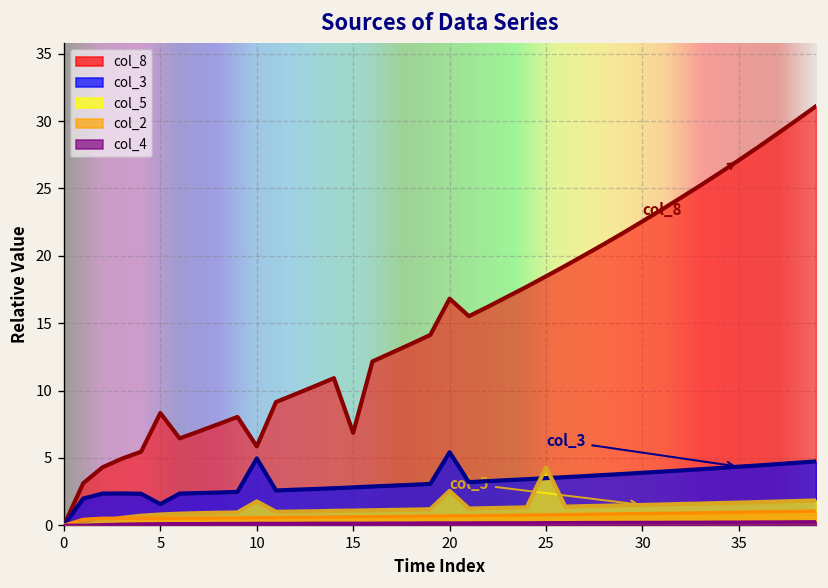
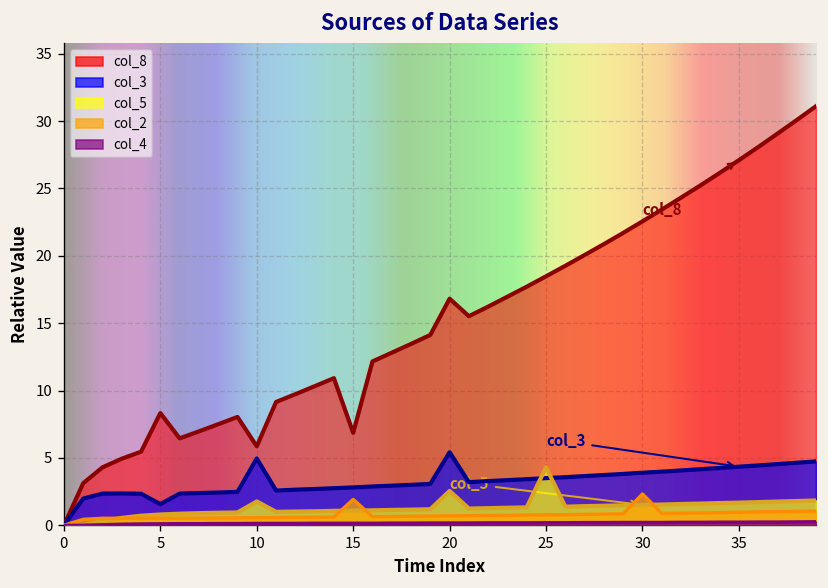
col_2, 15: 0.6 -> 1.9
col_2, 30: 0.9 -> 2.3
